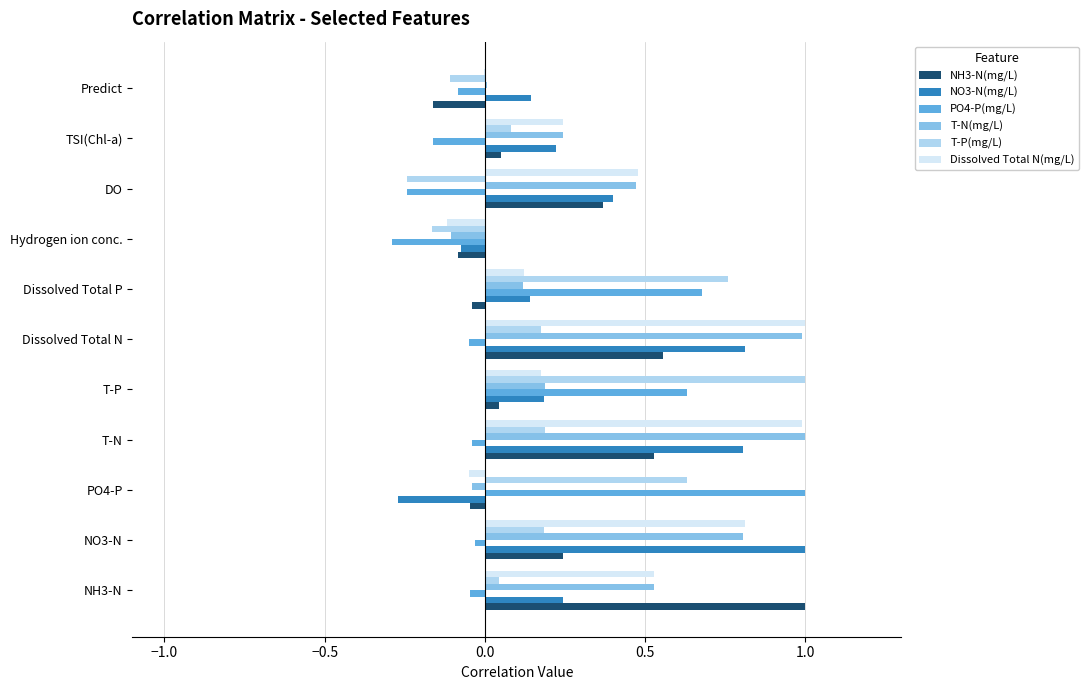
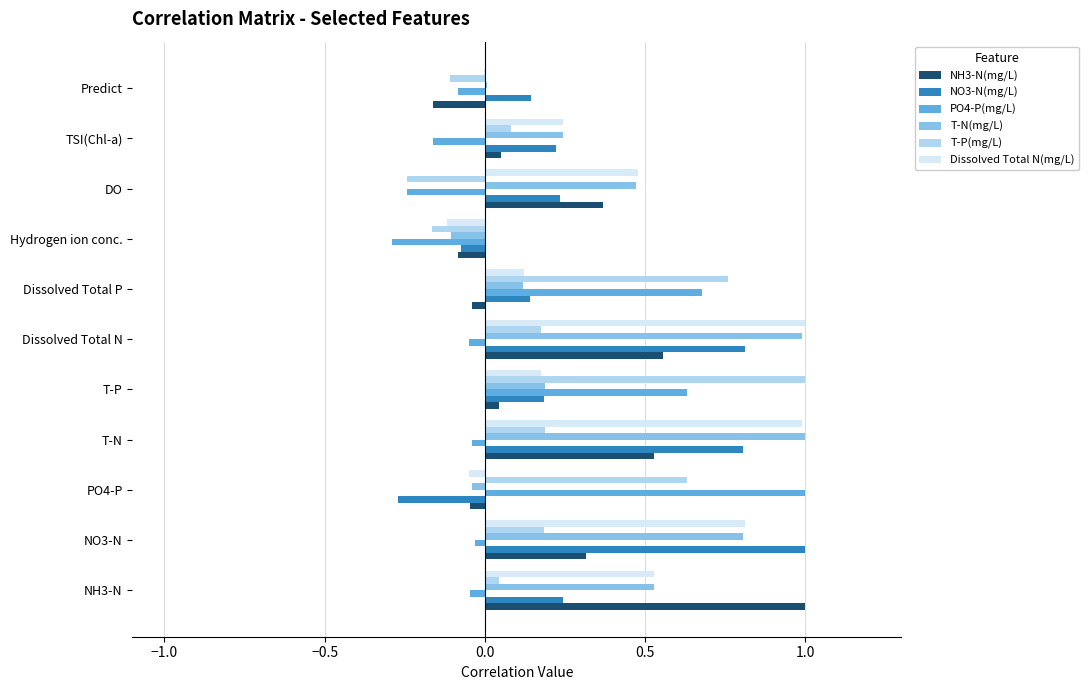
NO3-N(mg/L), DO: 0.40 -> 0.23
NH3-N(mg/L), NO3-N: 0.24 -> 0.32
